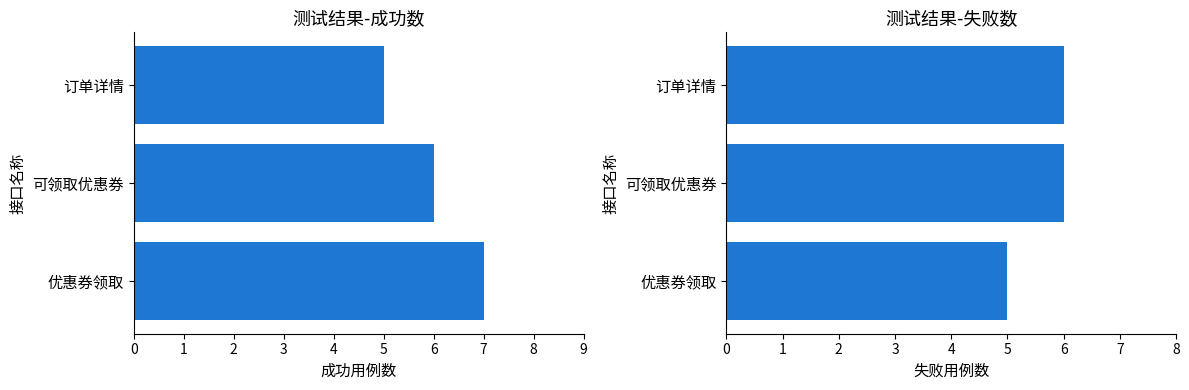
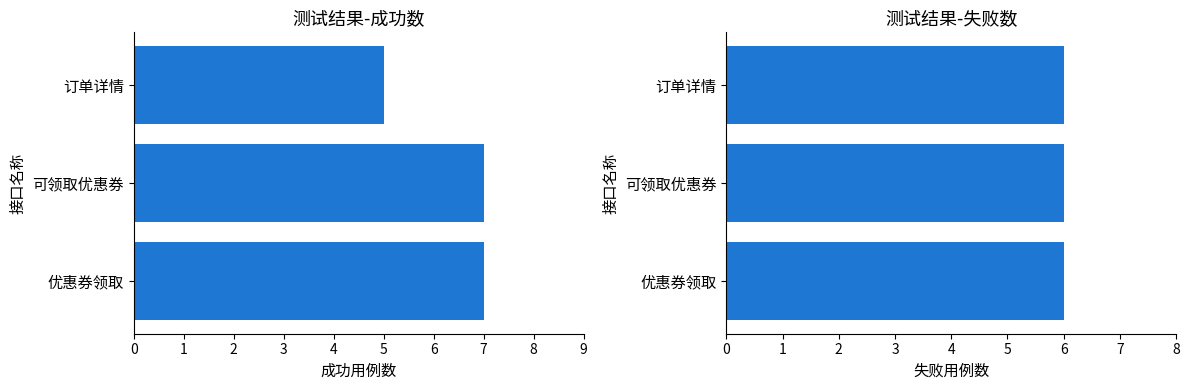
测试结果-成功数, 可领取优惠券: 6 -> 7
测试结果-失败数, 优惠券领取: 5 -> 6
